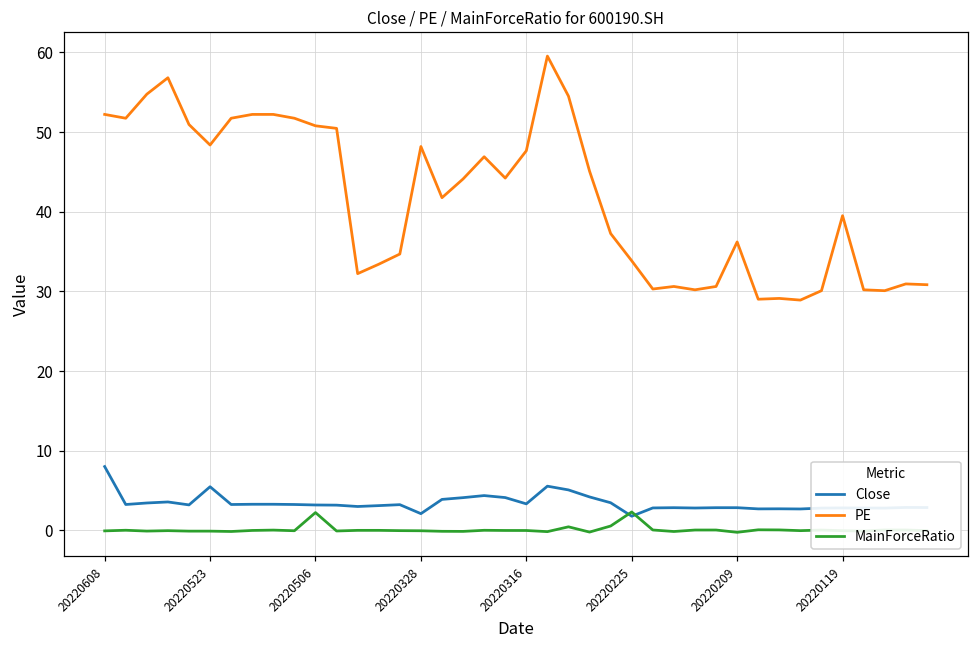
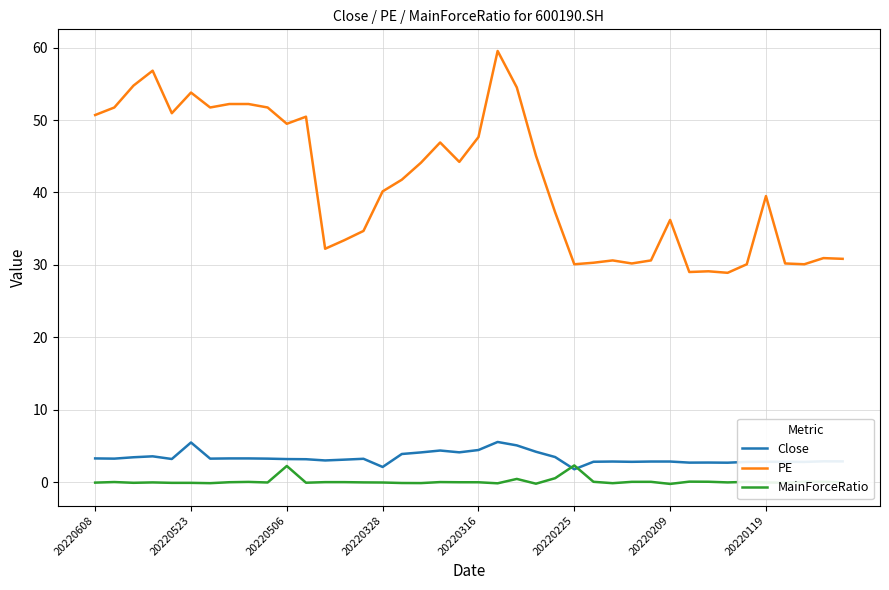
Close, 20220608: 8 -> 3
PE, 20220608: 52 -> 51
PE, 20220523: 48 -> 54
PE, 20220506: 51 -> 49
PE, 20220328: 48 -> 40
Close, 20220316: 3 -> 4
PE, 20220225: 34 -> 30
